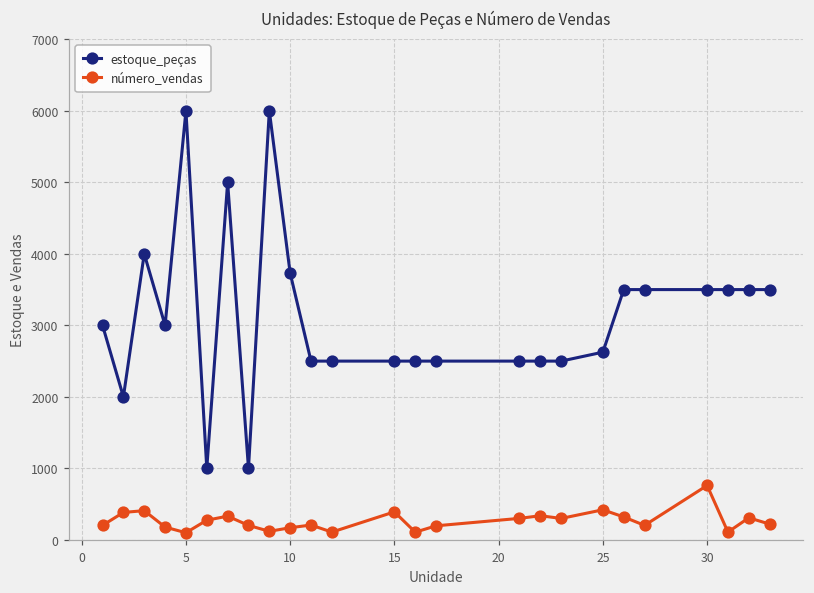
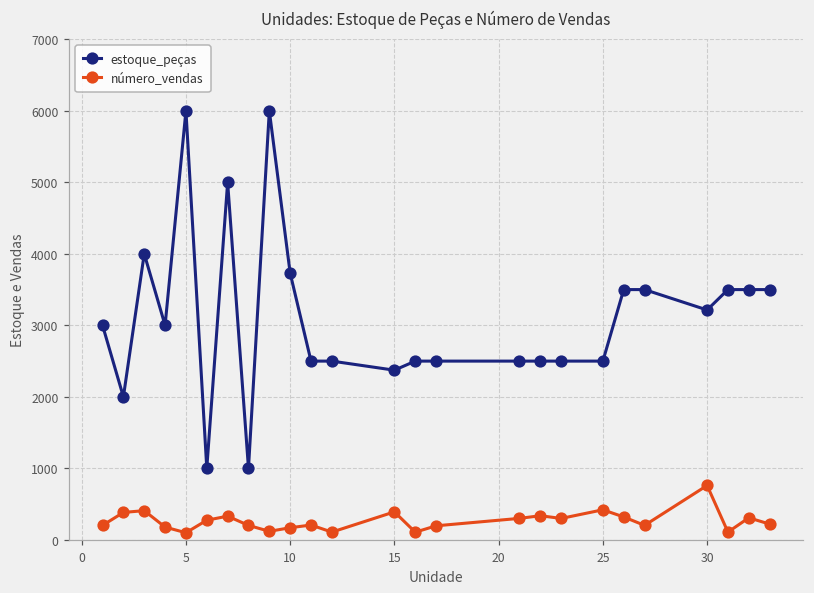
estoque_peças, 15: 2500 -> 2400
estoque_peças, 25: 2600 -> 2500
estoque_peças, 30: 3500 -> 3200
